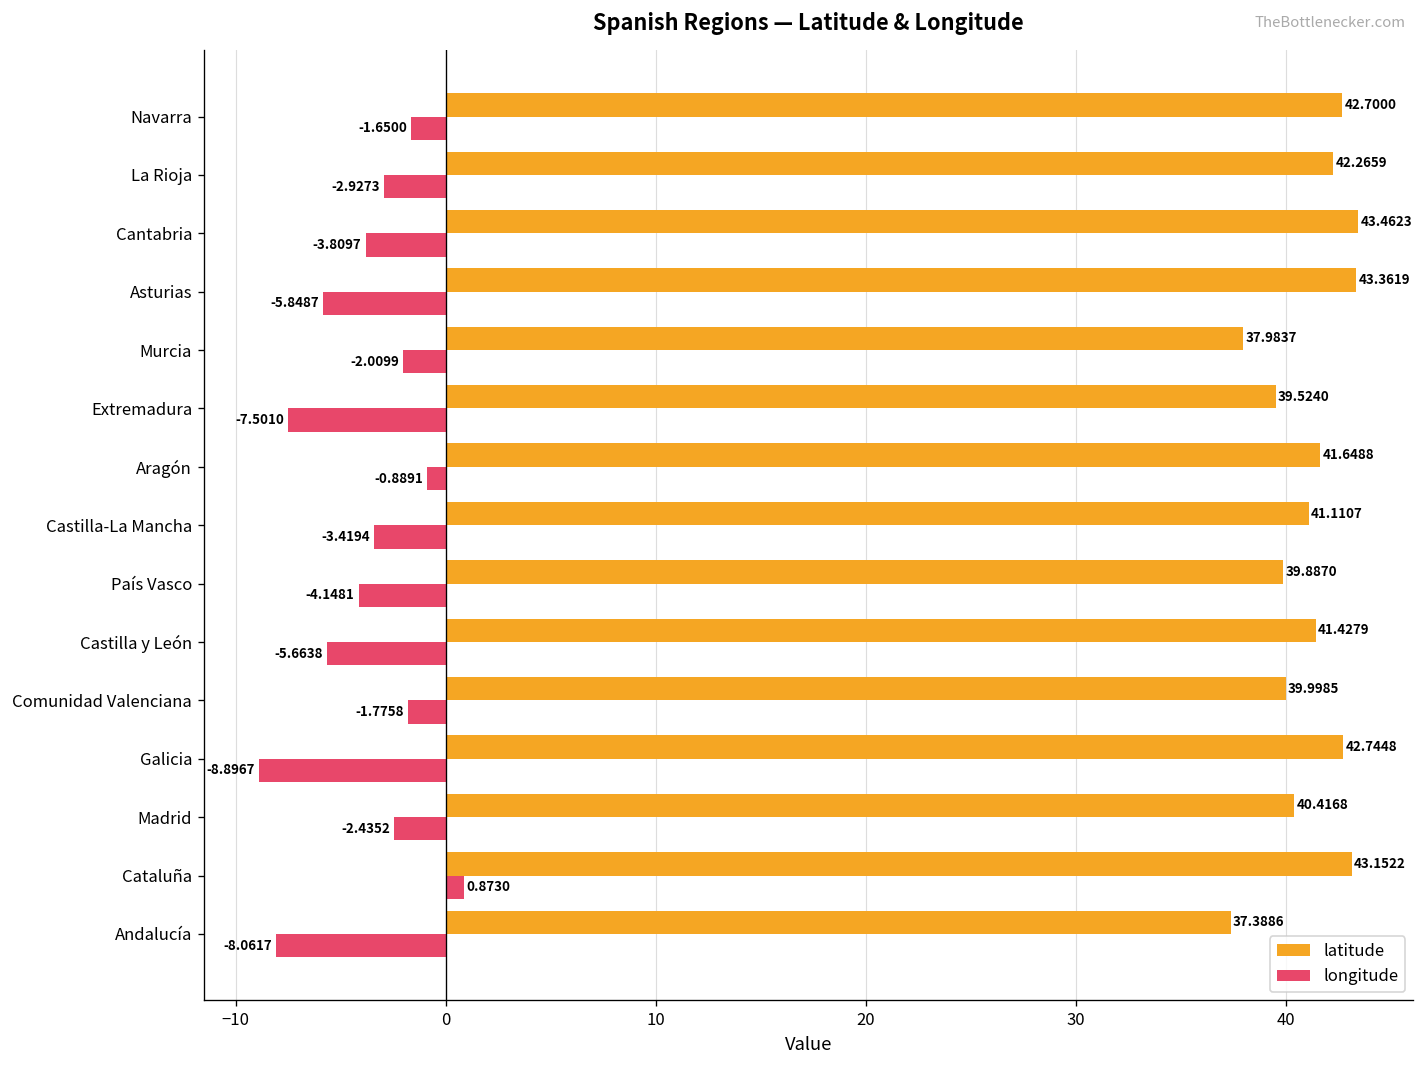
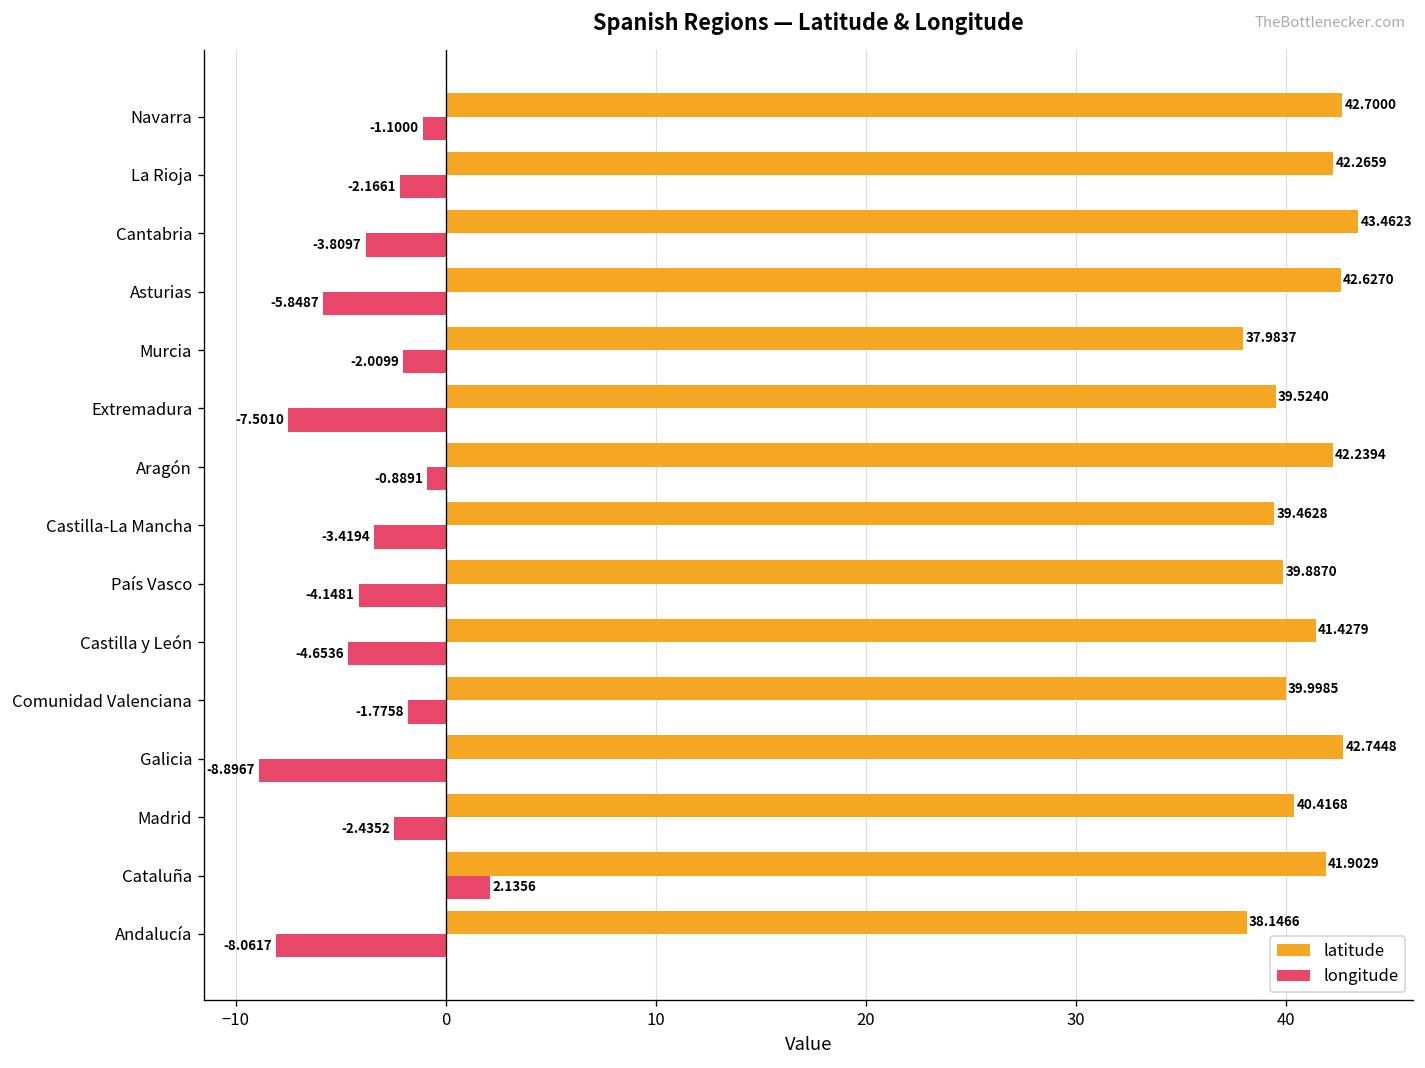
longitude, Navarra: -1.6500 -> -1.1000
longitude, La Rioja: -2.9273 -> -2.1661
latitude, Asturias: 43.3619 -> 42.6270
latitude, Aragón: 41.6488 -> 42.2394
latitude, Castilla-La Mancha: 41.1107 -> 39.4628
longitude, Castilla y León: -5.6638 -> -4.6536
latitude, Cataluña: 43.1522 -> 41.9029
longitude, Cataluña: 0.8730 -> 2.1356
latitude, Andalucía: 37.3886 -> 38.1466
